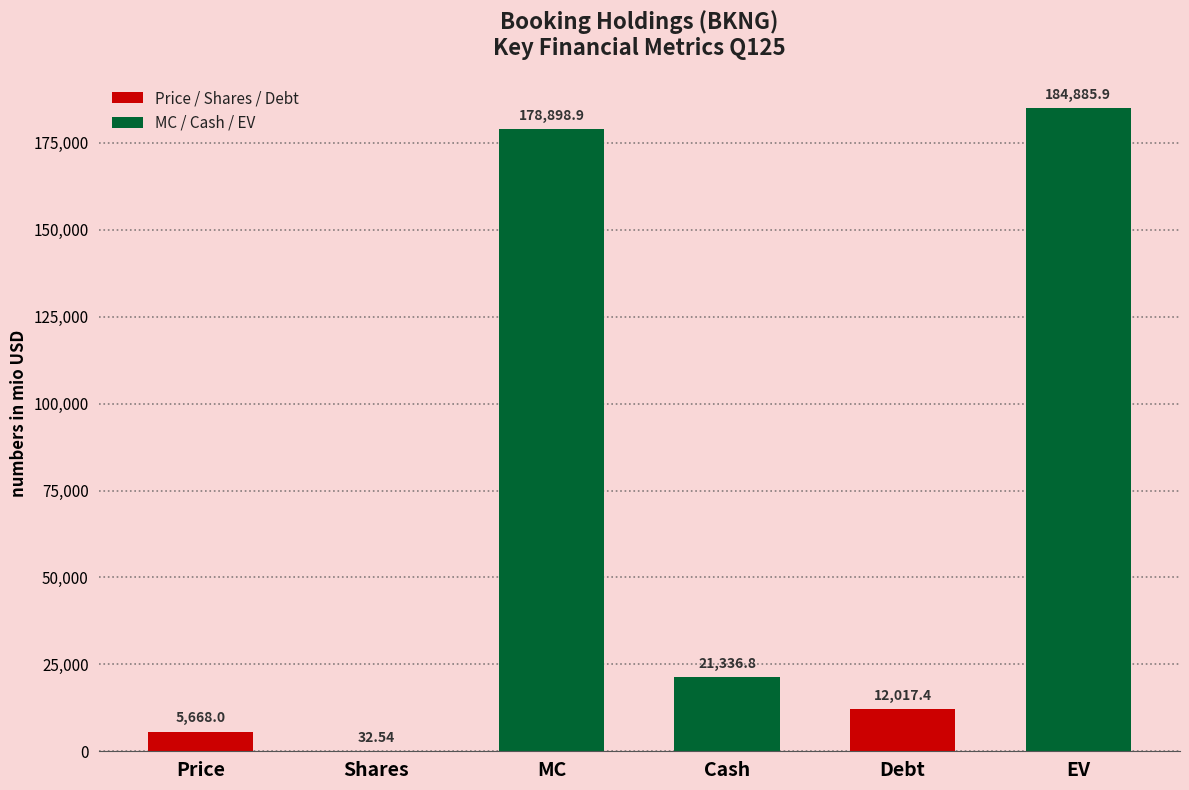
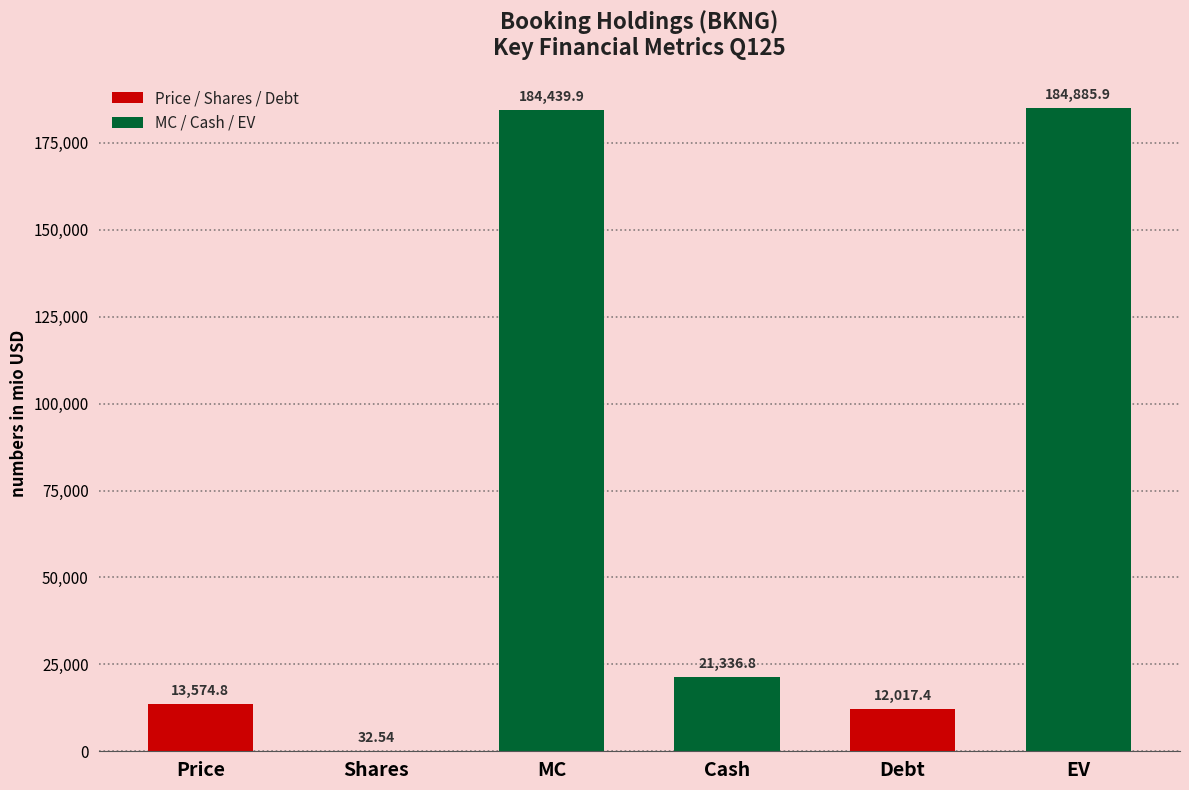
Price: 5,668.0 -> 13,574.8
MC: 178,898.9 -> 184,439.9
